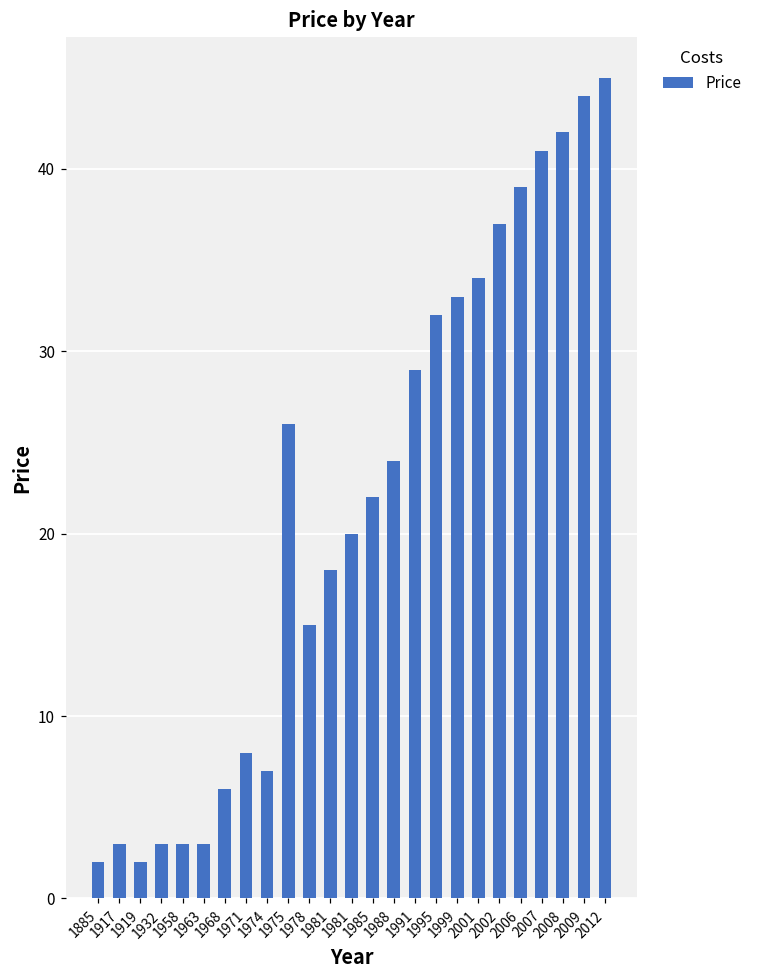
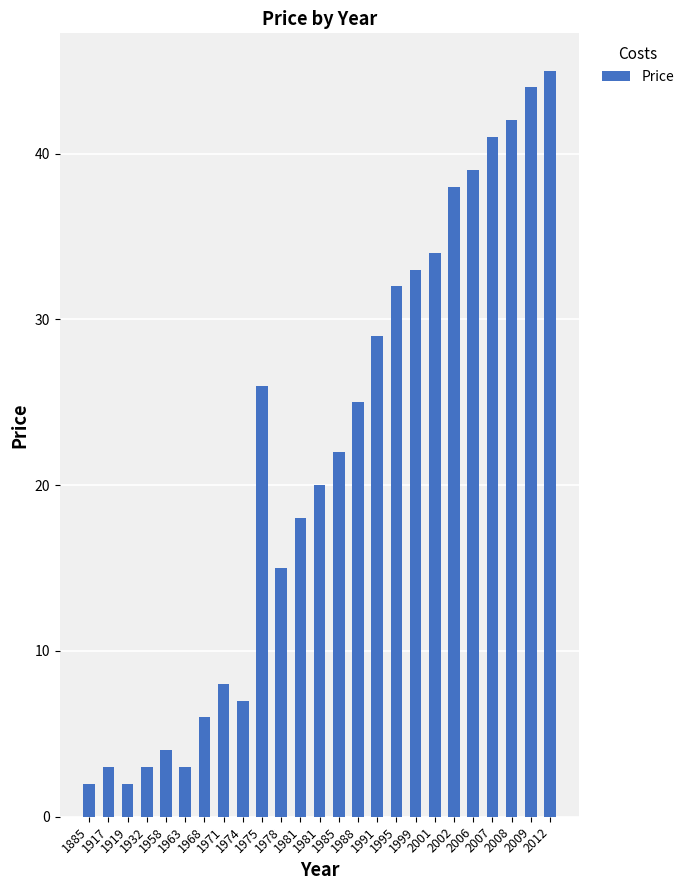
1958: 3 -> 4
1988: 24 -> 25
2002: 37 -> 38
